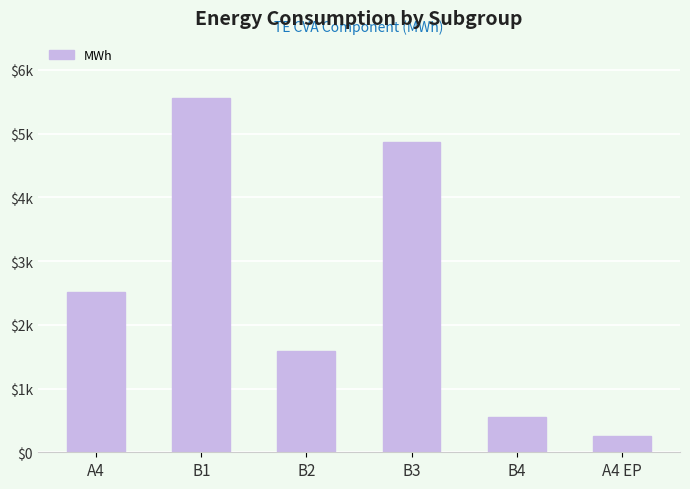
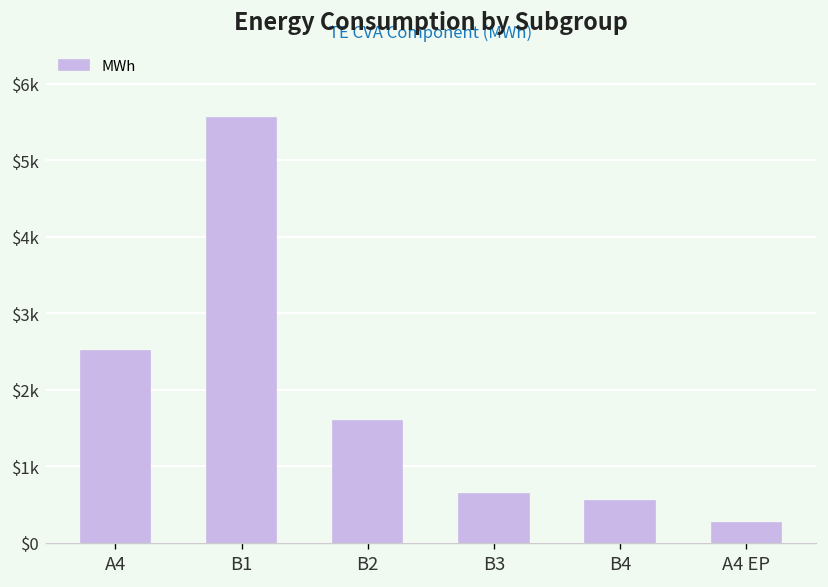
B3: $4900 -> $600
